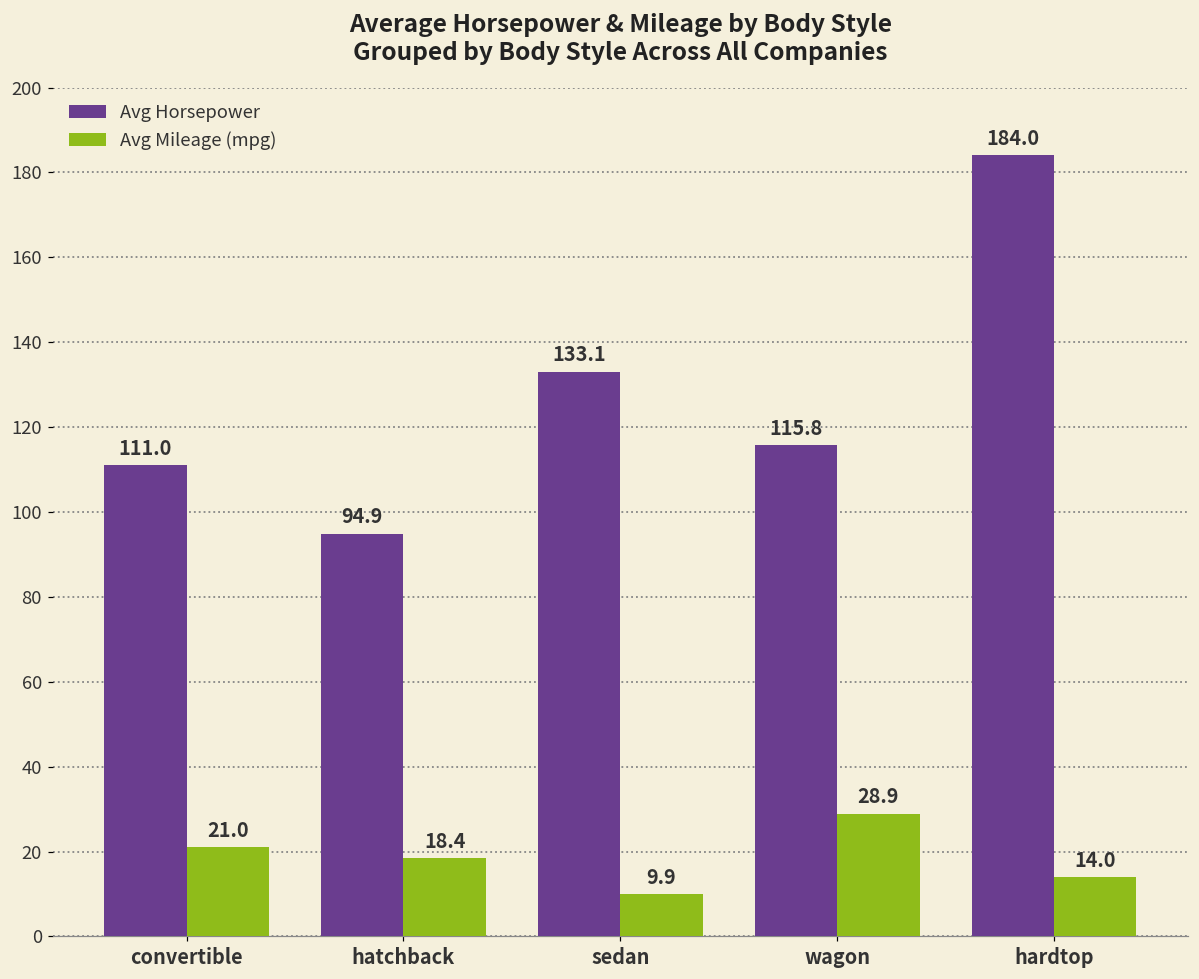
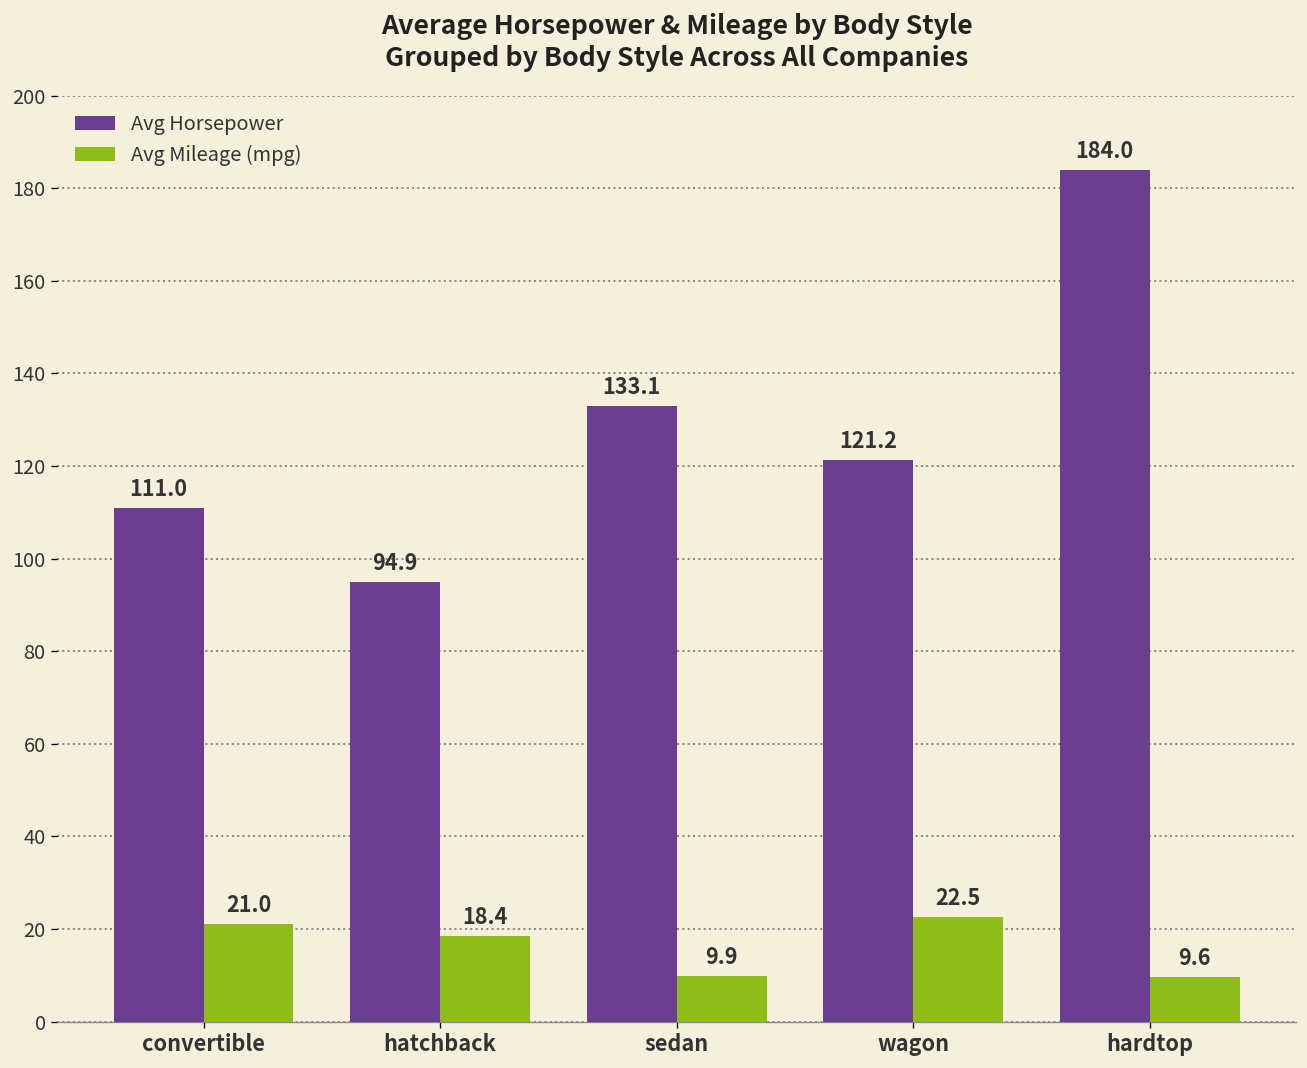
Avg Horsepower, wagon: 115.8 -> 121.2
Avg Mileage (mpg), wagon: 28.9 -> 22.5
Avg Mileage (mpg), hardtop: 14.0 -> 9.6
